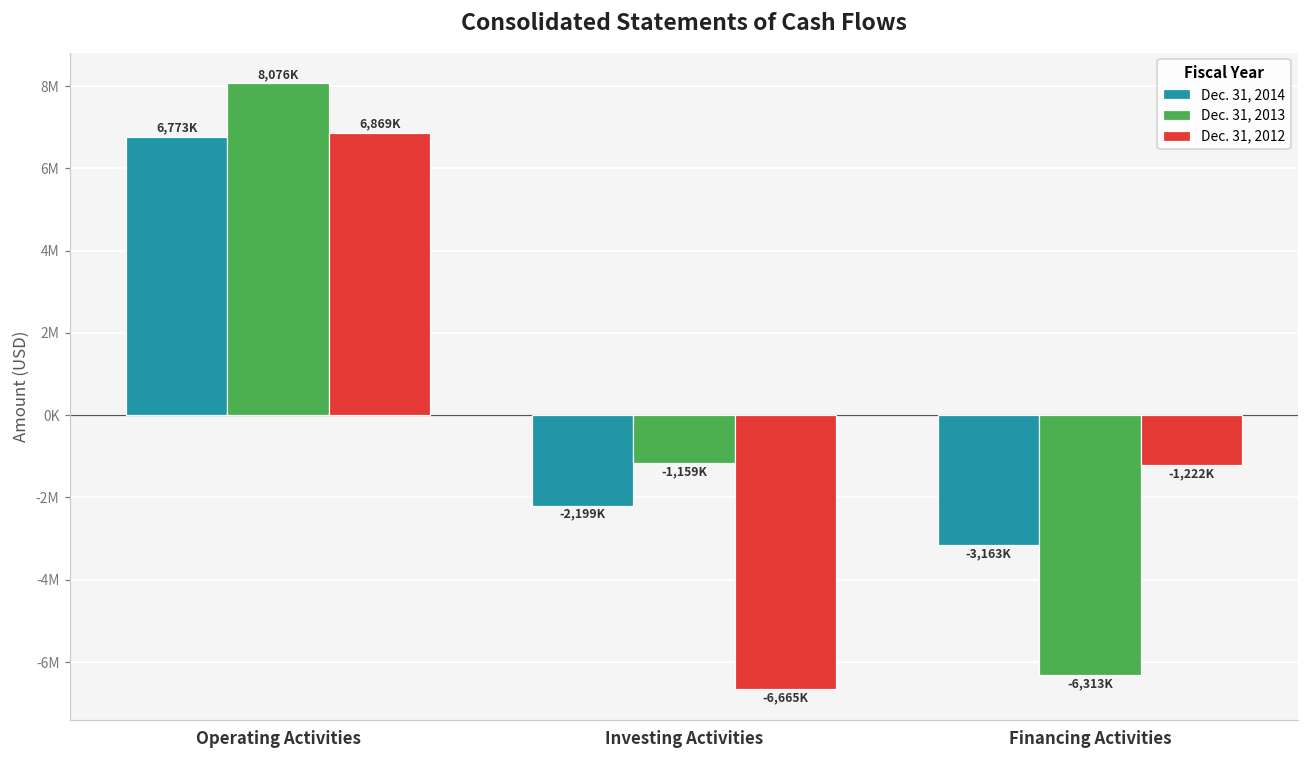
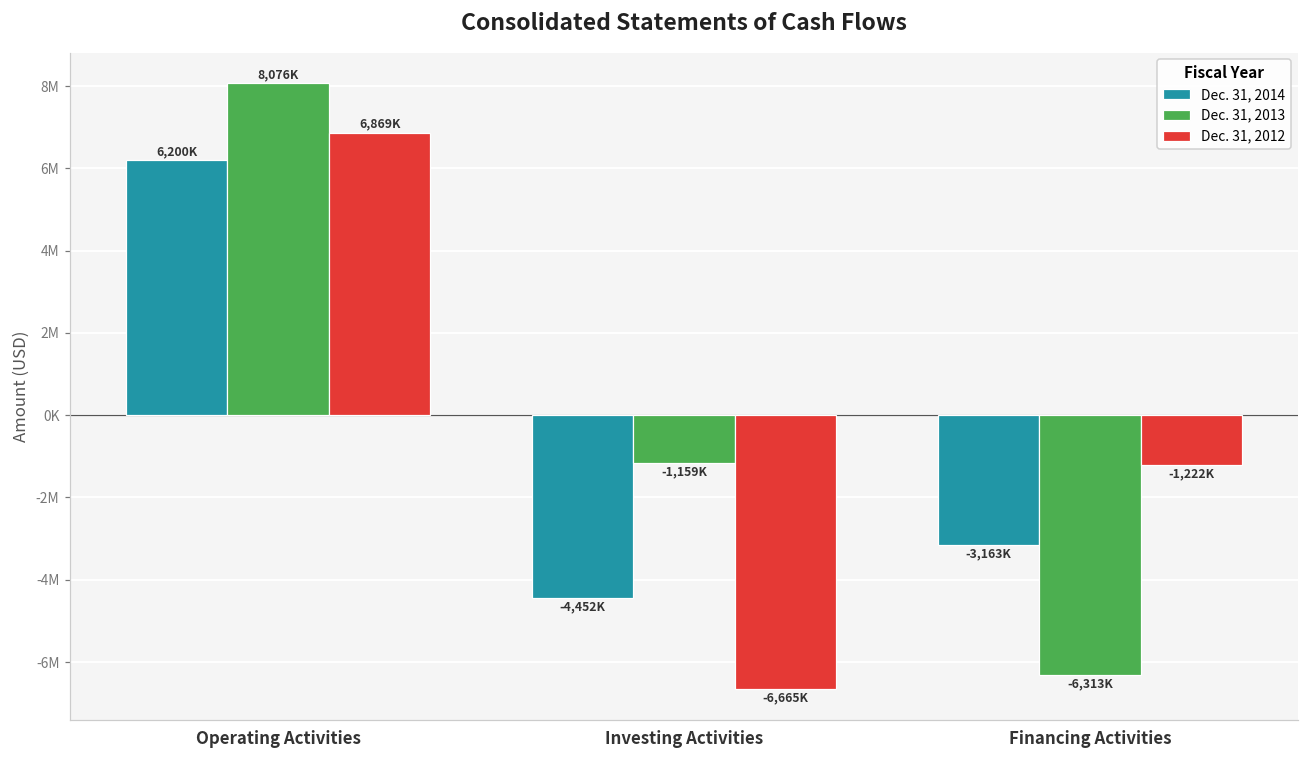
Dec. 31, 2014, Operating Activities: 6,773K -> 6,200K
Dec. 31, 2014, Investing Activities: -2,199K -> -4,452K
